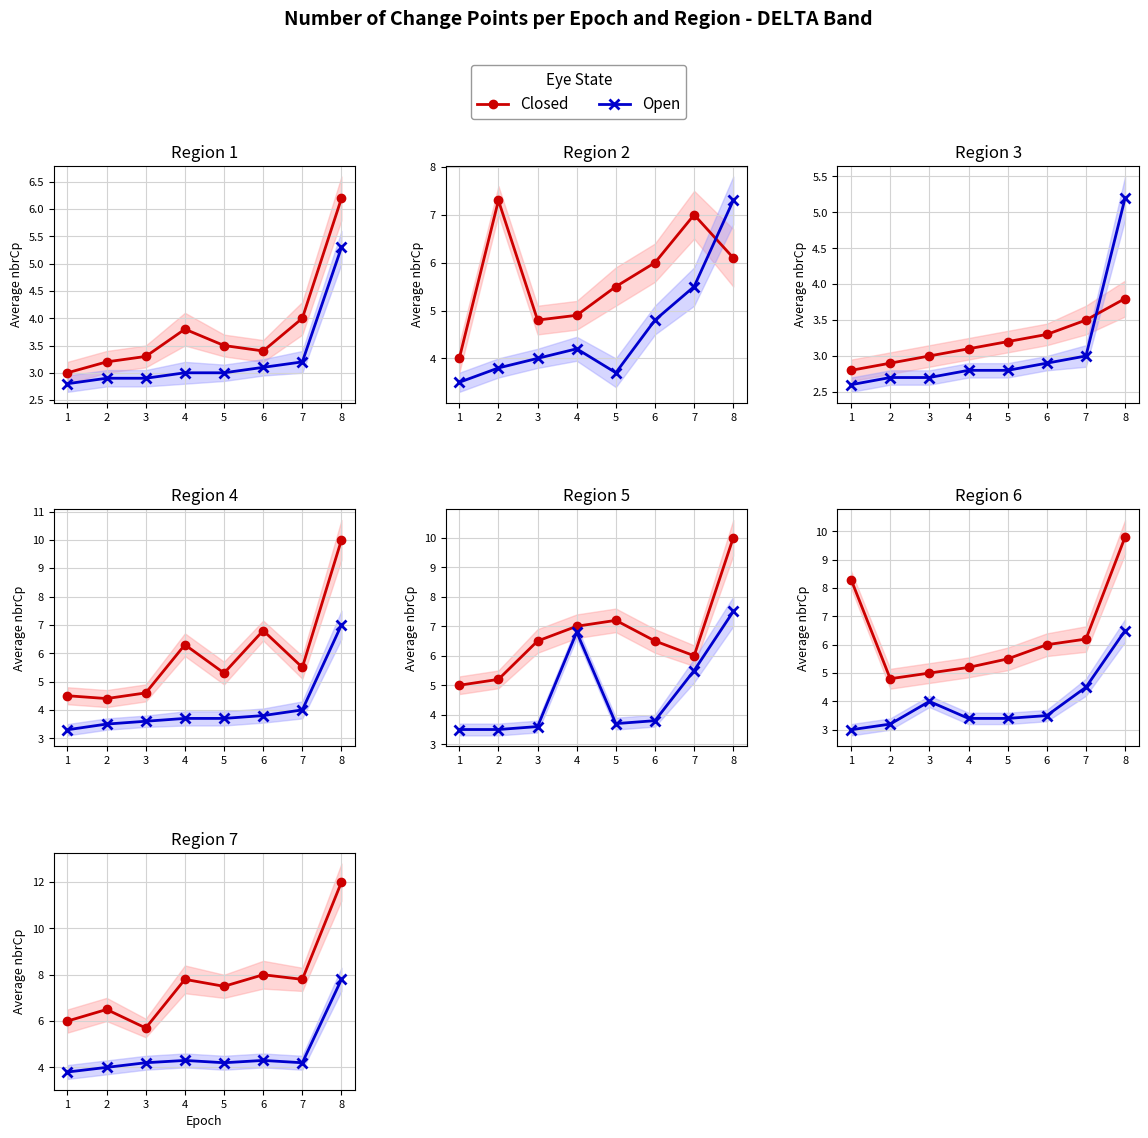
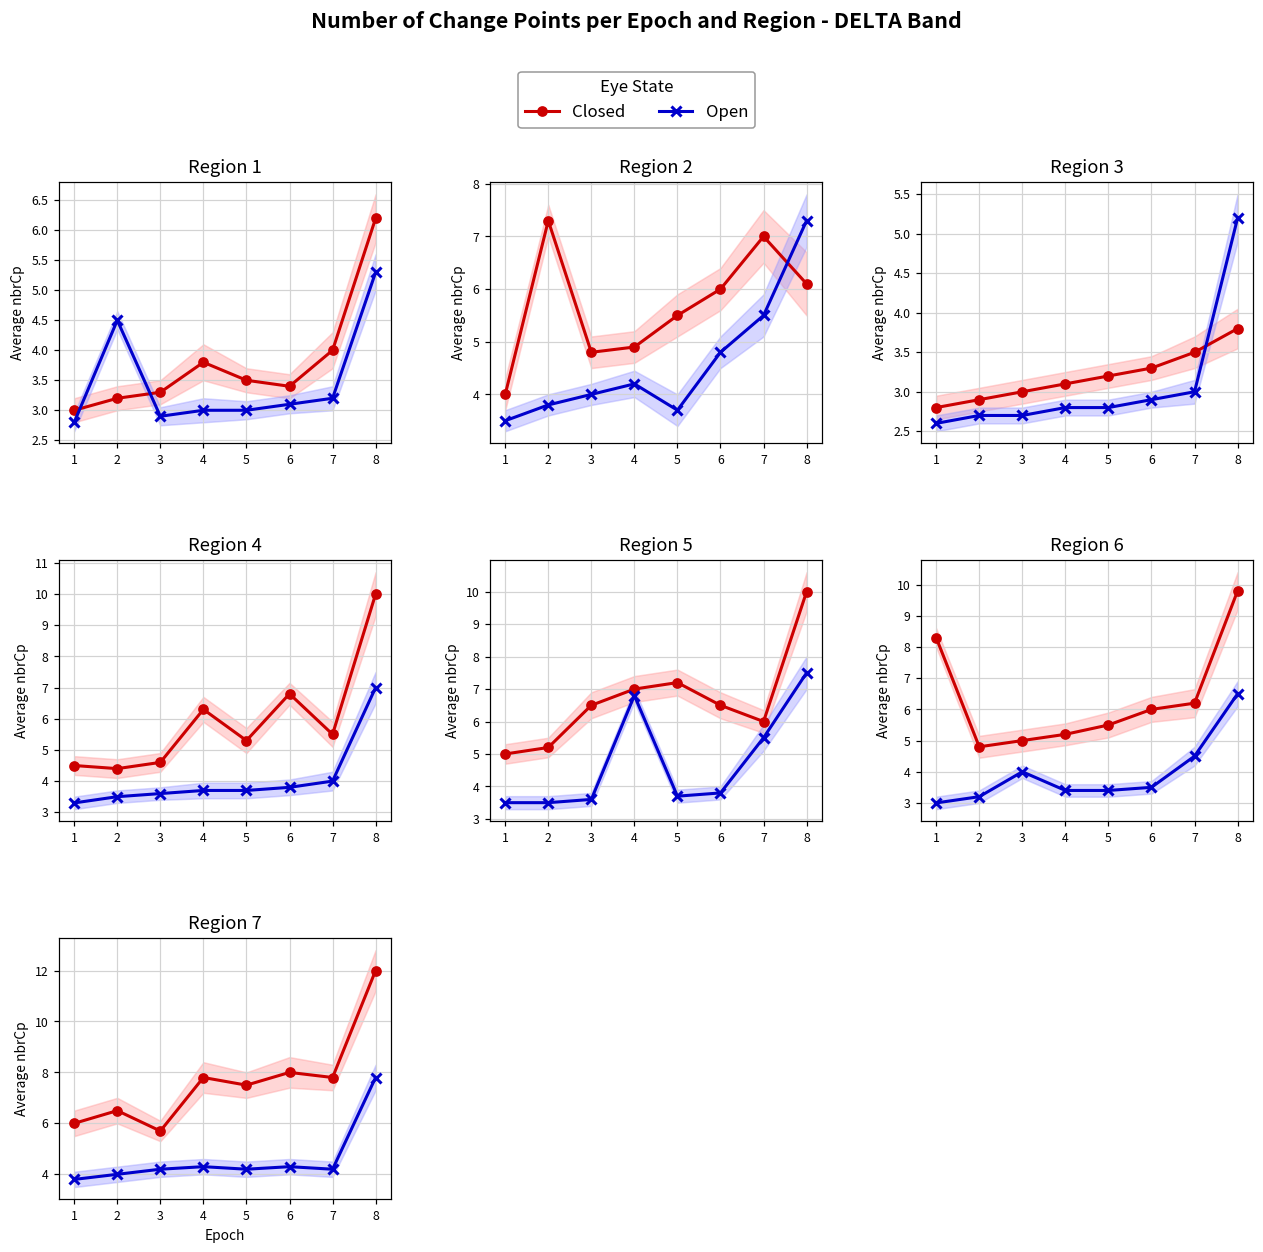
Region 1, Open, 2: 2.9 -> 4.5
